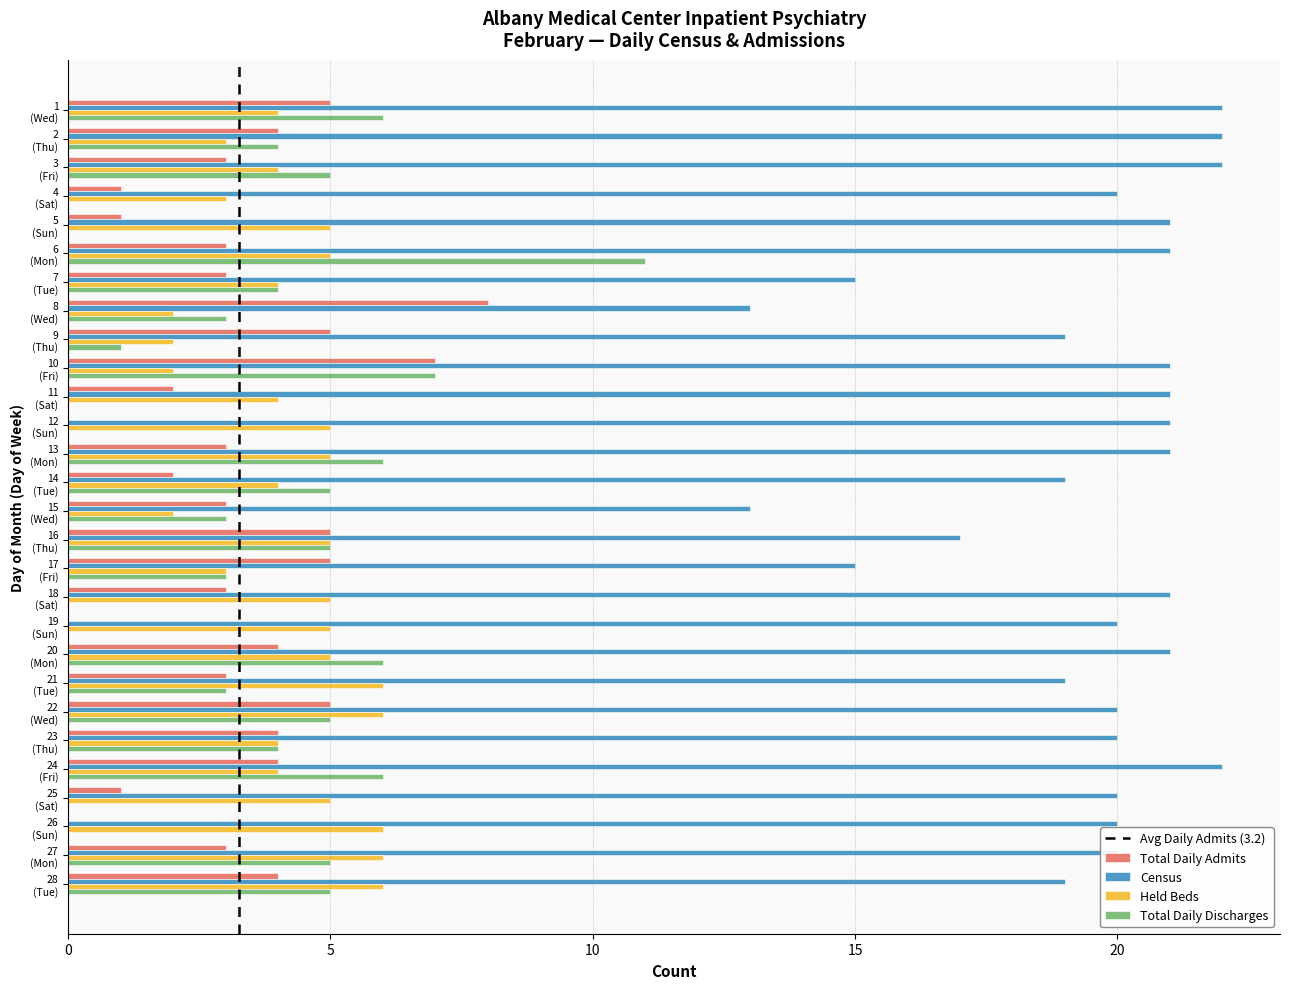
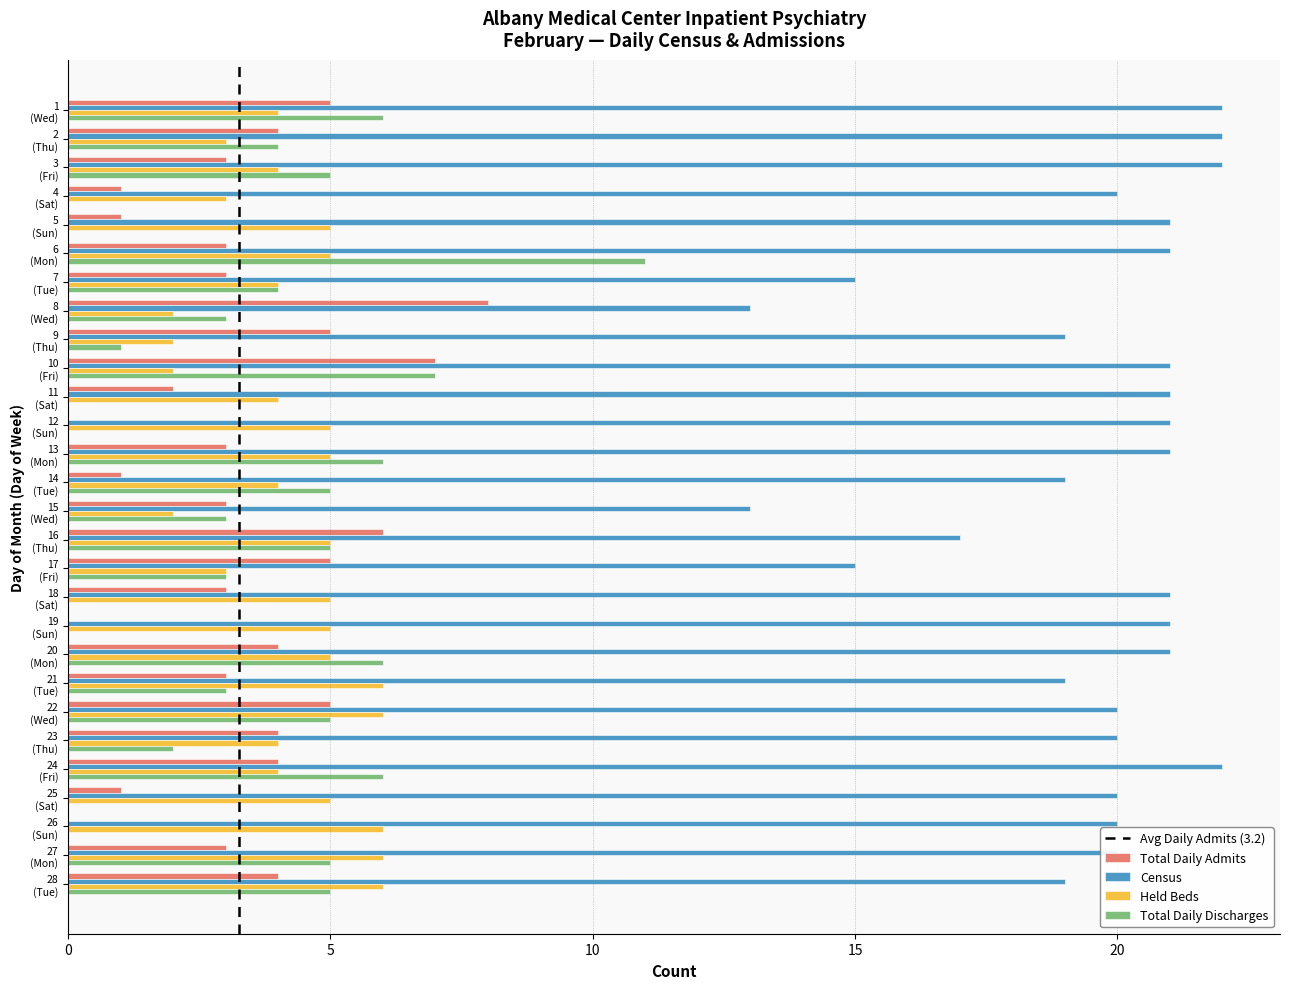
Total Daily Admits, 14 (Tue): 2 -> 1
Total Daily Admits, 16 (Thu): 5 -> 6
Census, 19 (Sun): 20 -> 21
Total Daily Discharges, 23 (Thu): 4 -> 2
